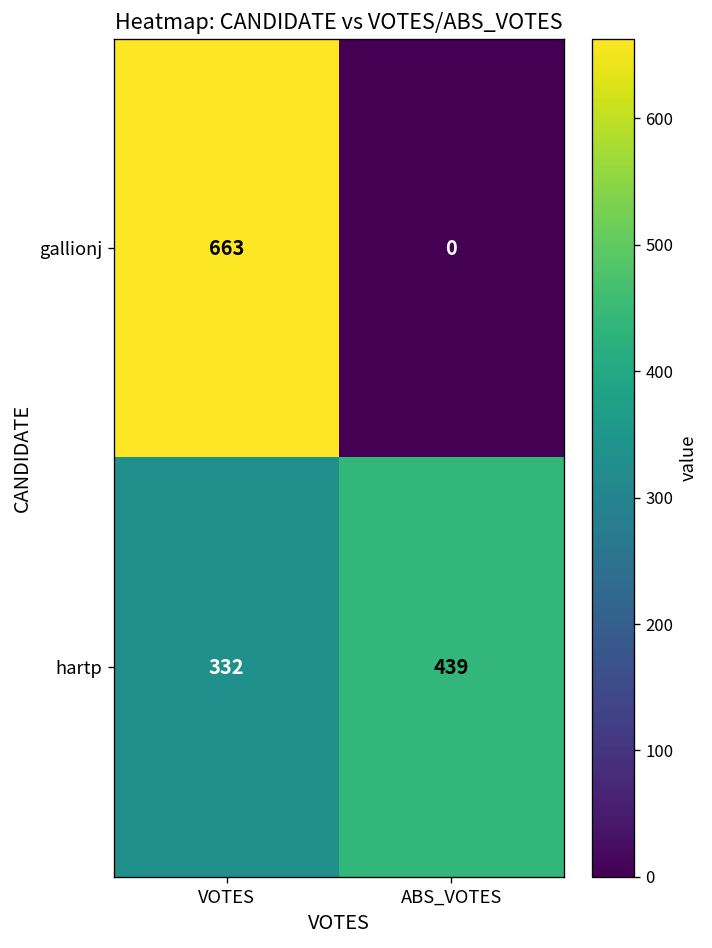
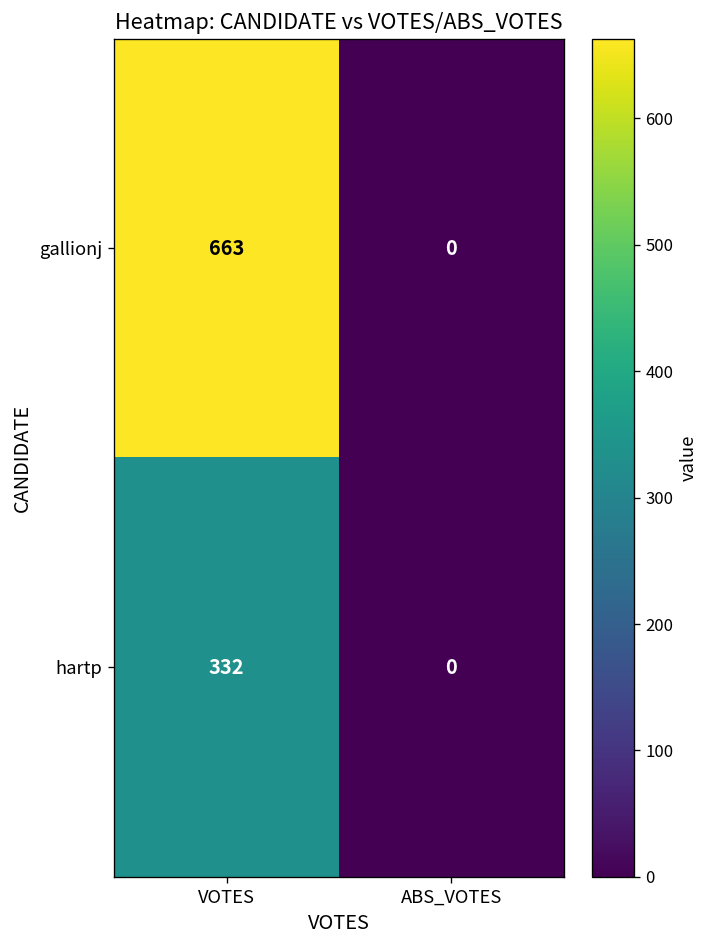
hartp, ABS_VOTES: 439 -> 0
